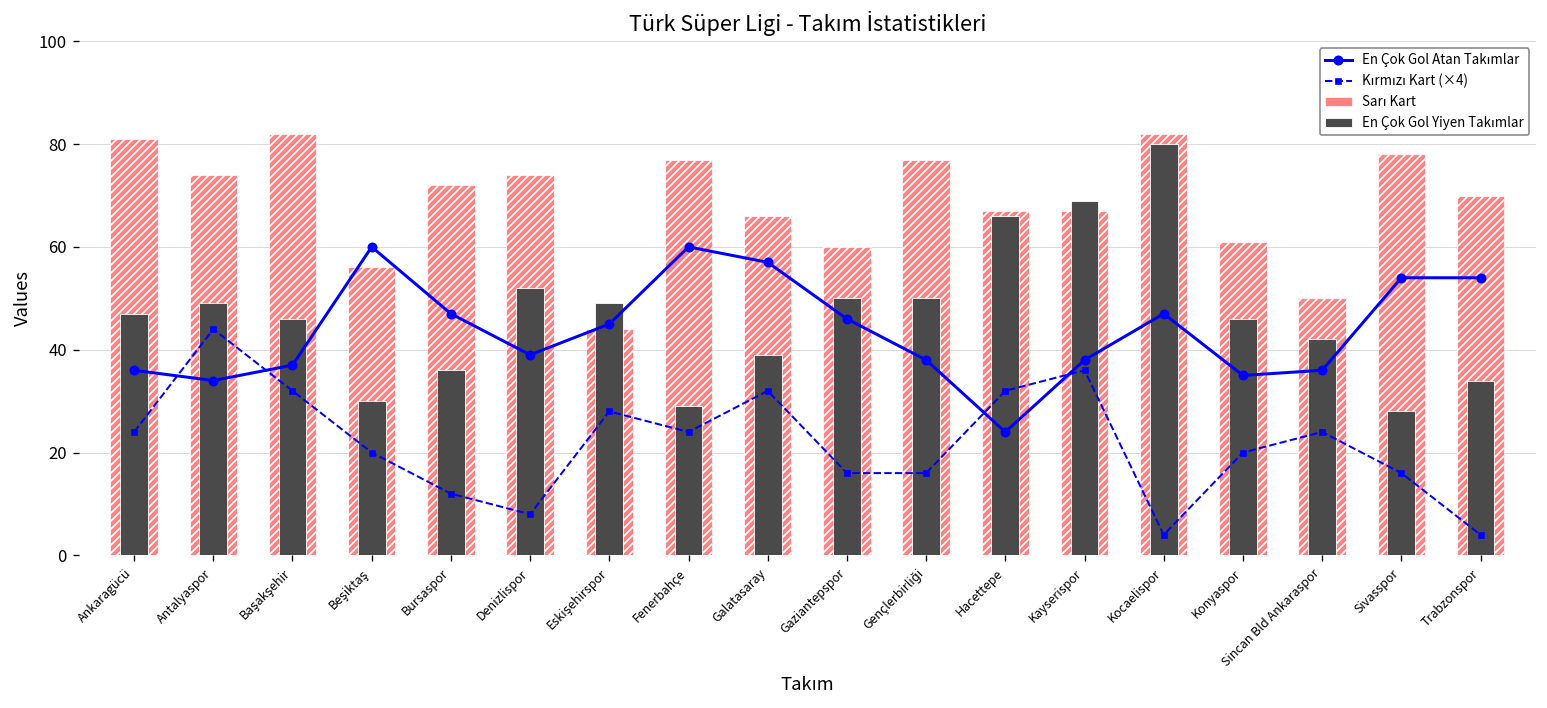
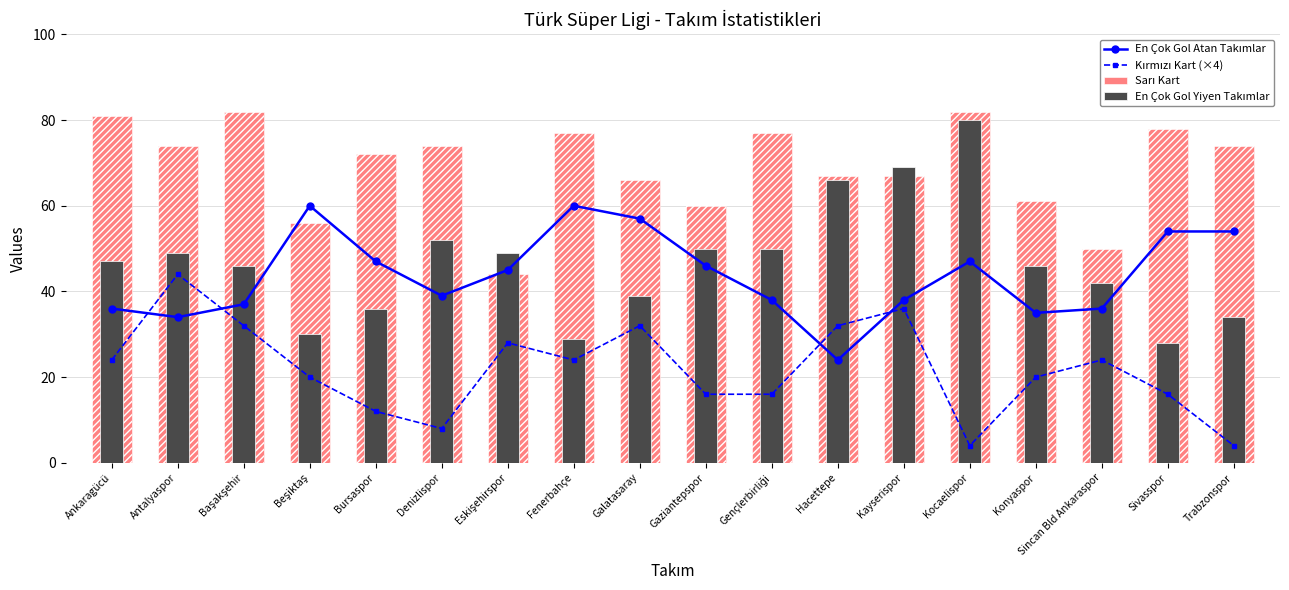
Sarı Kart, Trabzonspor: 70 -> 74
